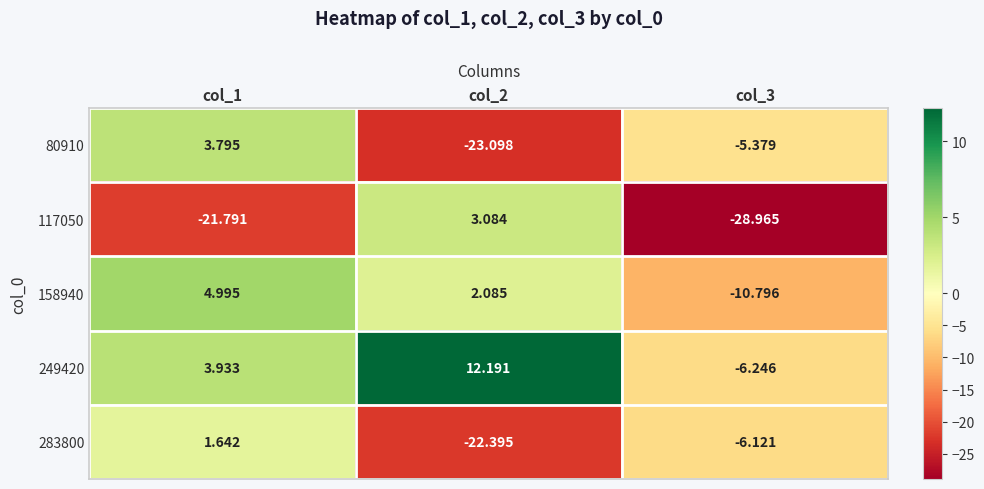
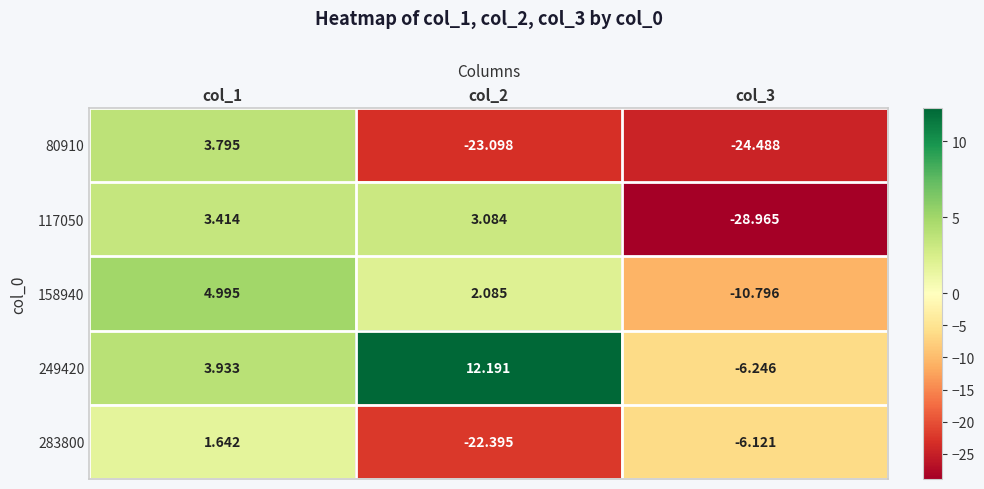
80910, col_3: -5.379 -> -24.488
117050, col_1: -21.791 -> 3.414
